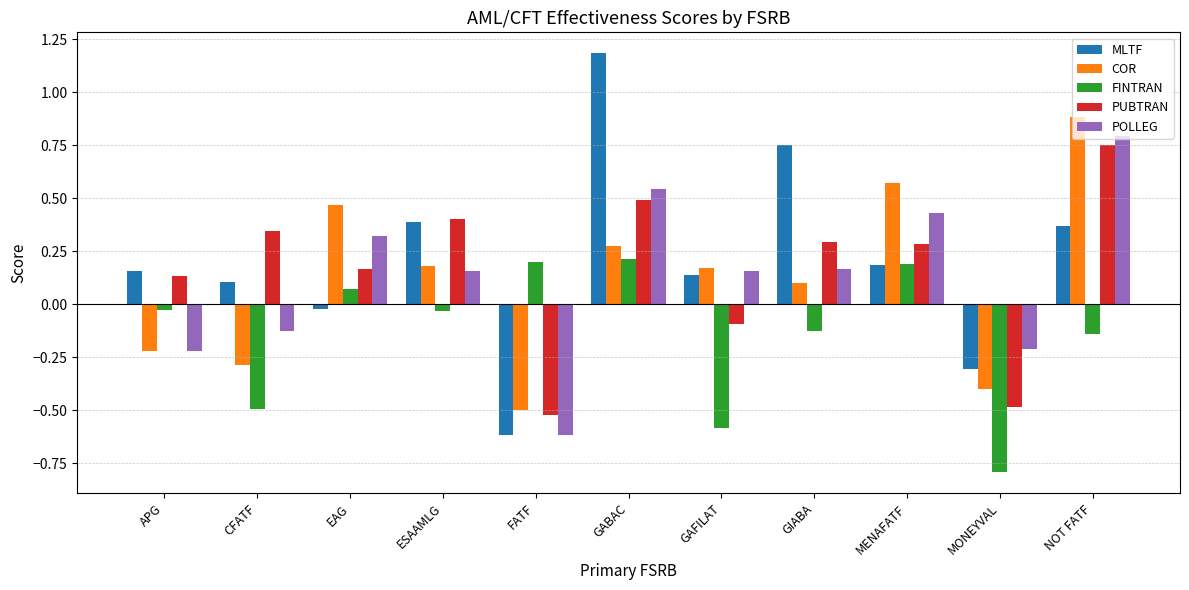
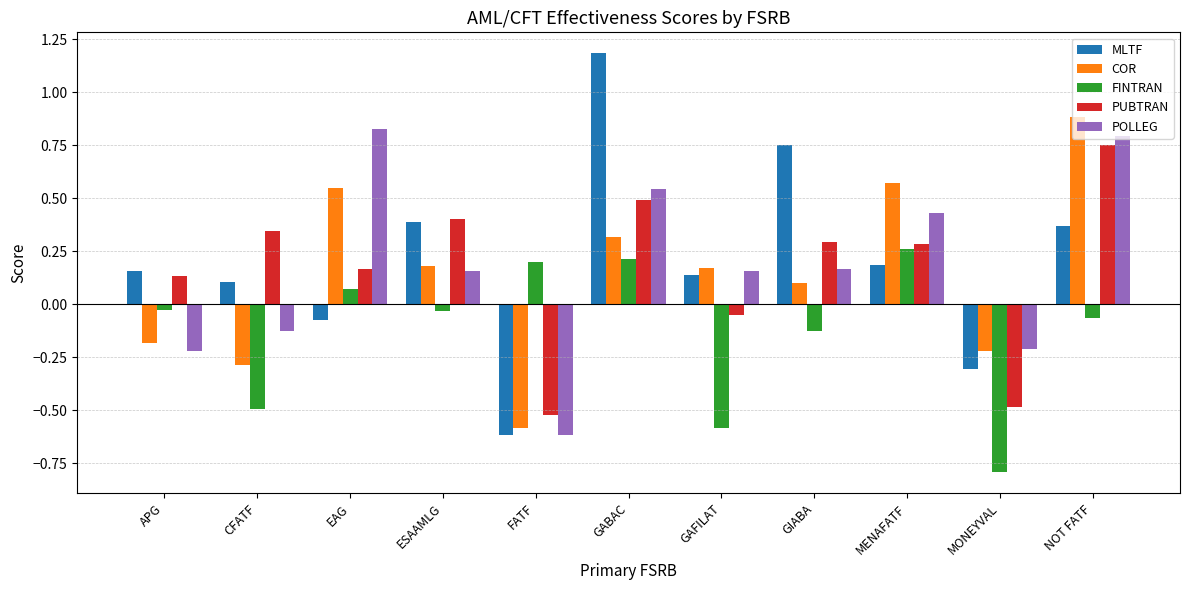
COR, APG: -0.22 -> -0.18
MLTF, EAG: -0.02 -> -0.07
COR, EAG: 0.47 -> 0.55
POLLEG, EAG: 0.32 -> 0.83
COR, FATF: -0.50 -> -0.59
COR, GABAC: 0.27 -> 0.32
PUBTRAN, GAFILAT: -0.09 -> -0.05
FINTRAN, MENAFATF: 0.19 -> 0.26
COR, MONEYVAL: -0.40 -> -0.22
FINTRAN, NOT FATF: -0.14 -> -0.06
